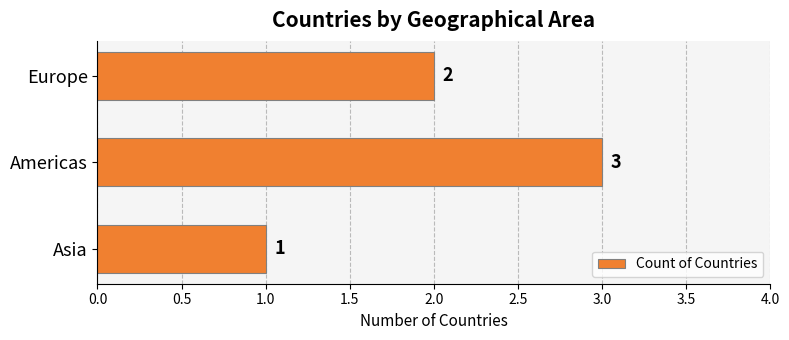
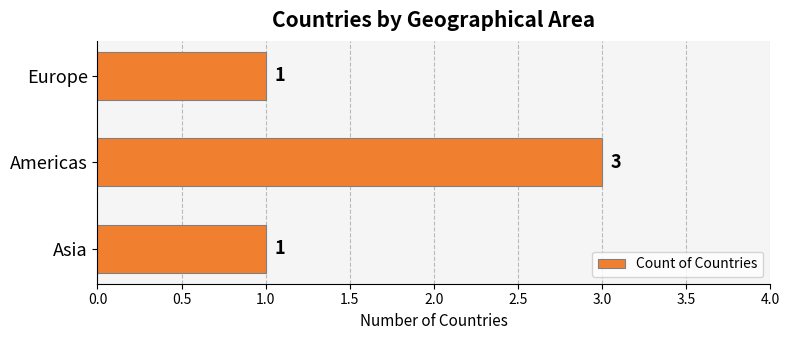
Europe: 2 -> 1
